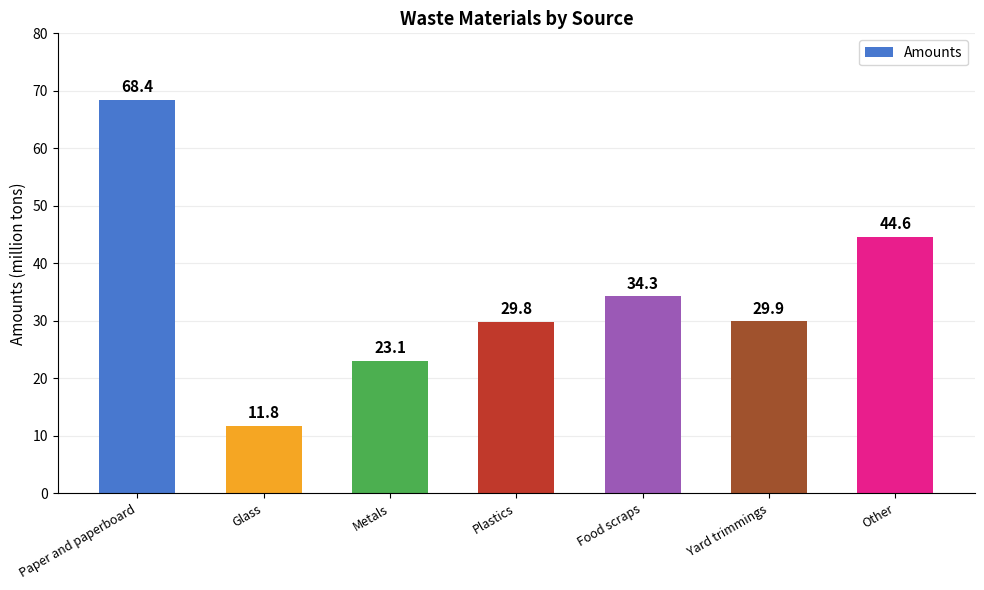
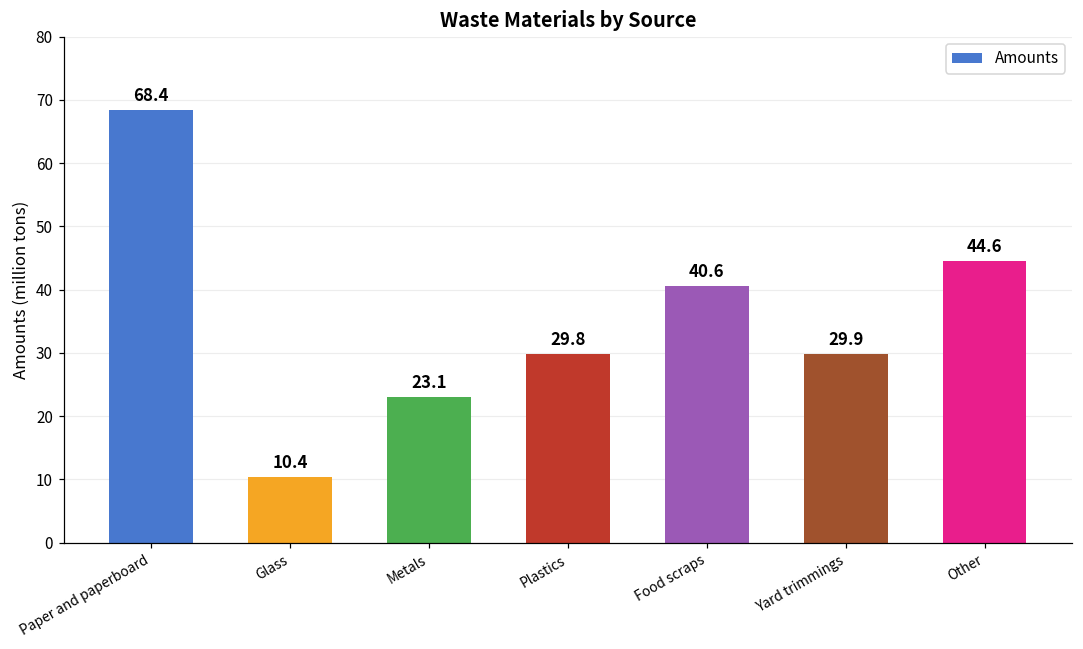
Glass: 11.8 -> 10.4
Food scraps: 34.3 -> 40.6
